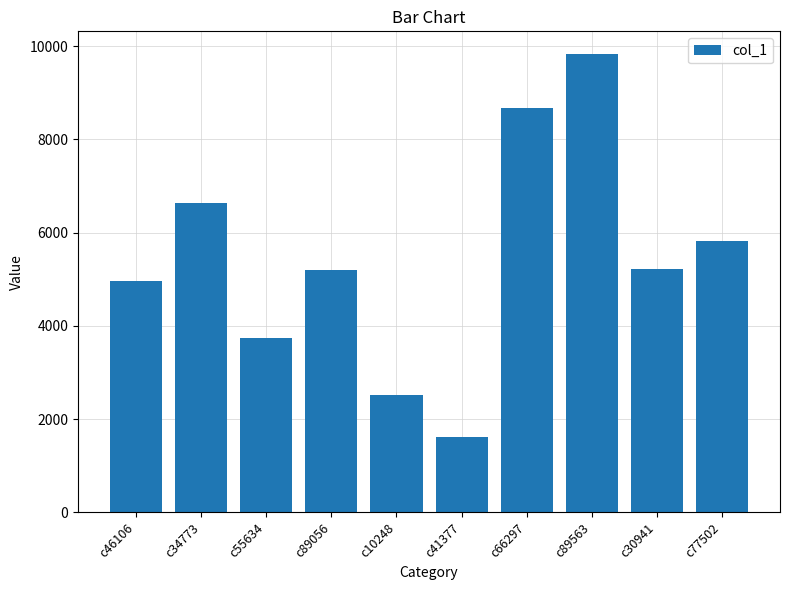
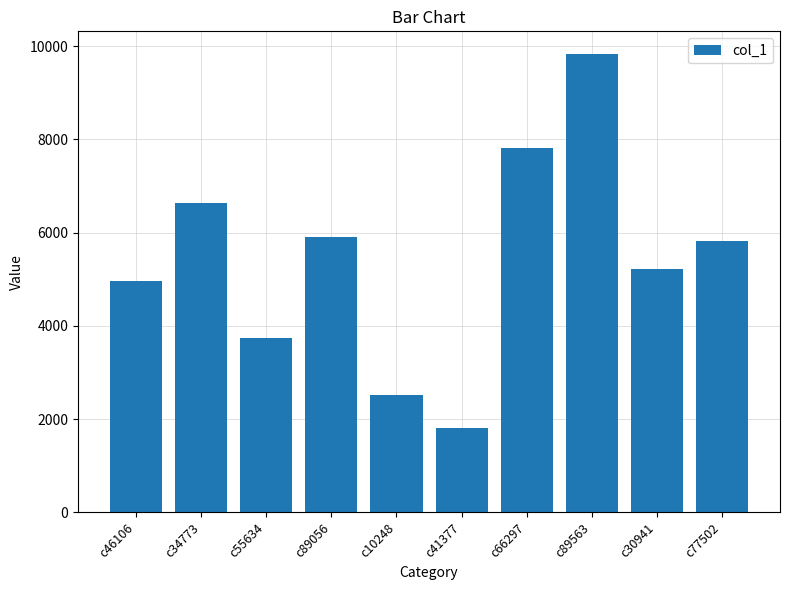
c89056: 5200 -> 5900
c41377: 1600 -> 1800
c66297: 8700 -> 7800
